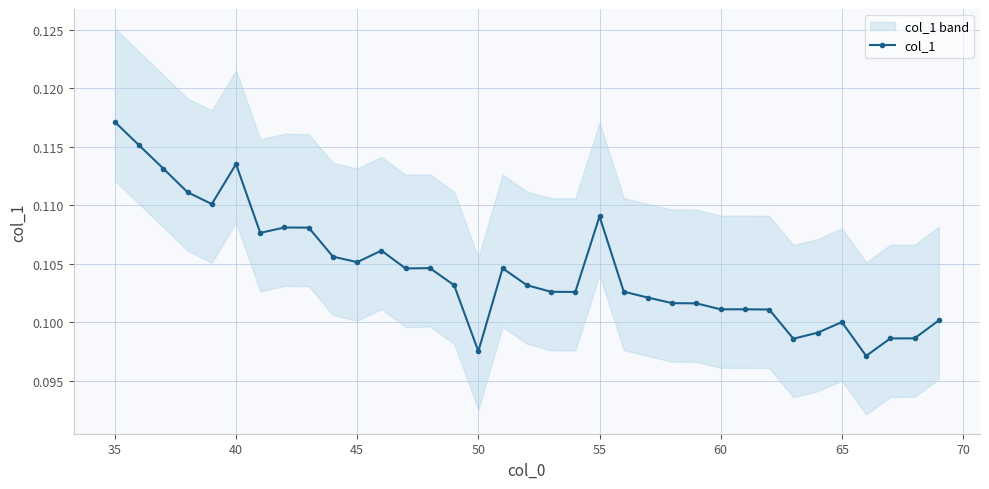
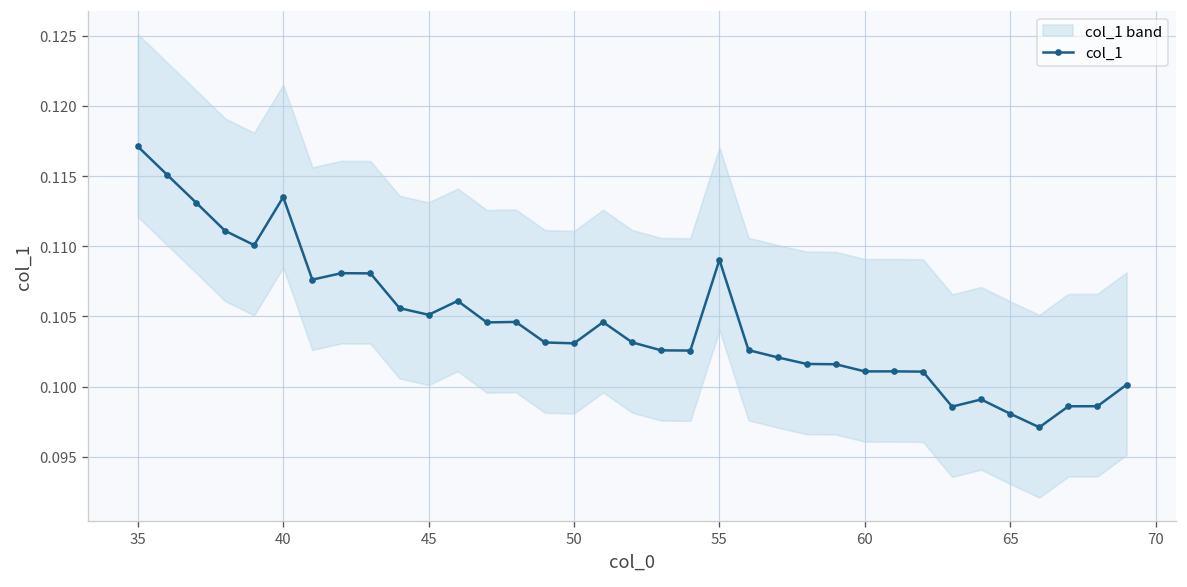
col_1, 50: 0.0975 -> 0.1031
col_1, 65: 0.1000 -> 0.0981
